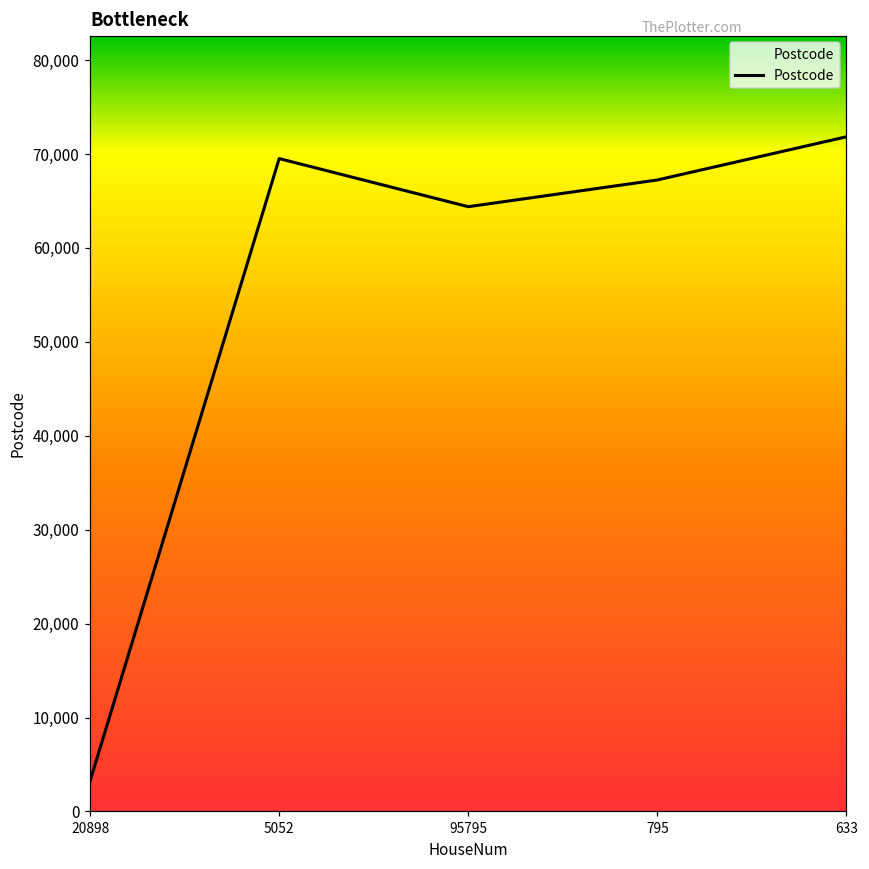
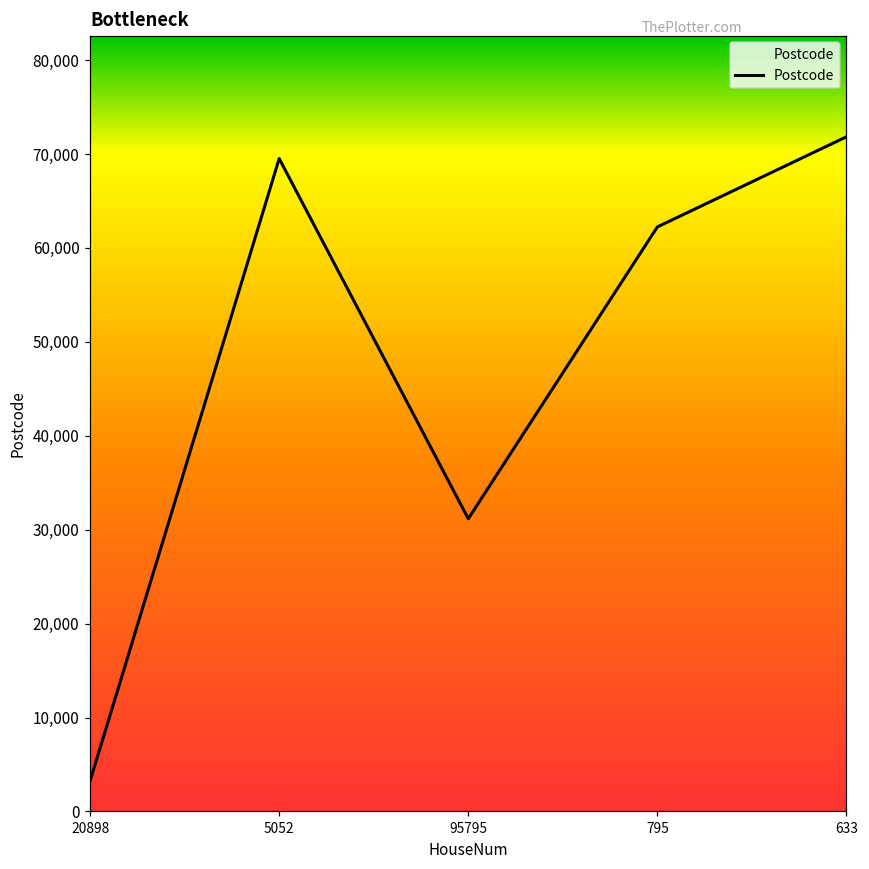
95795: 64,000 -> 31,000
795: 67,000 -> 62,000
